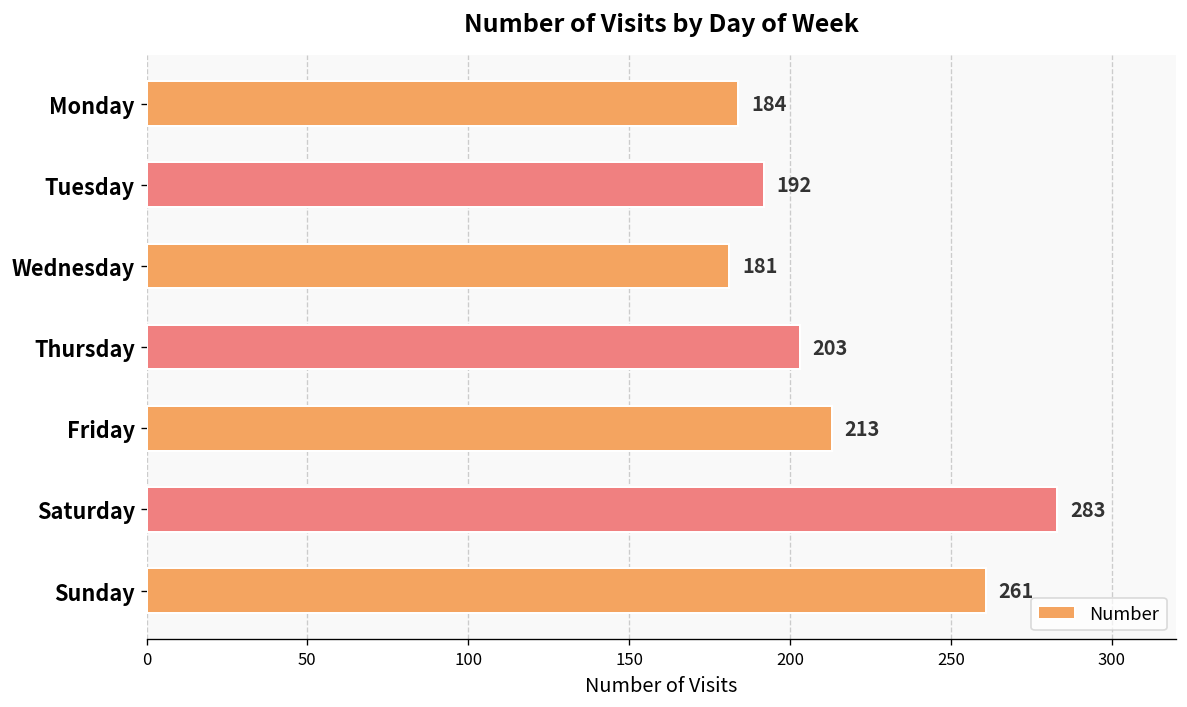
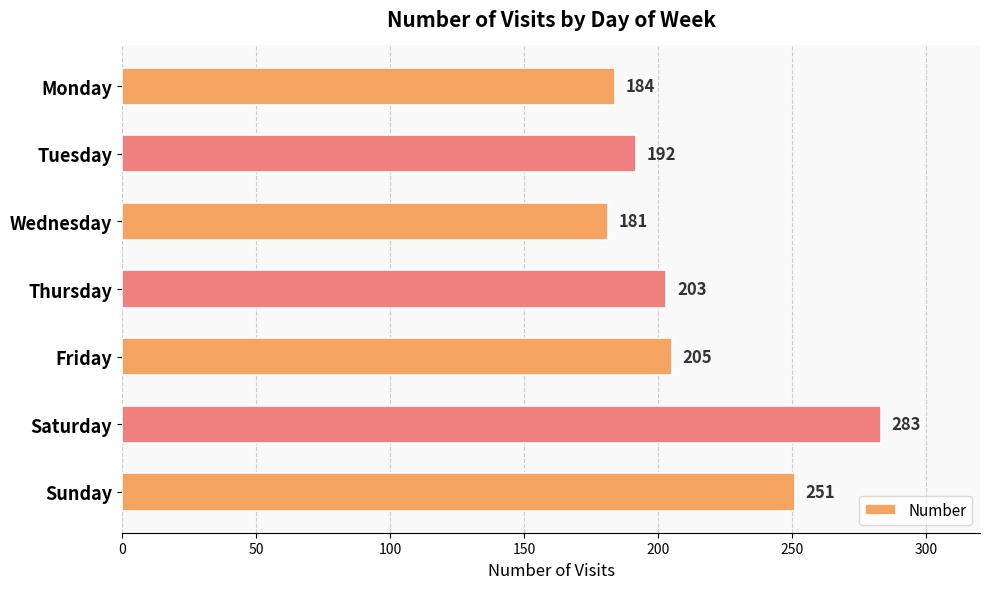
Friday: 213 -> 205
Sunday: 261 -> 251
